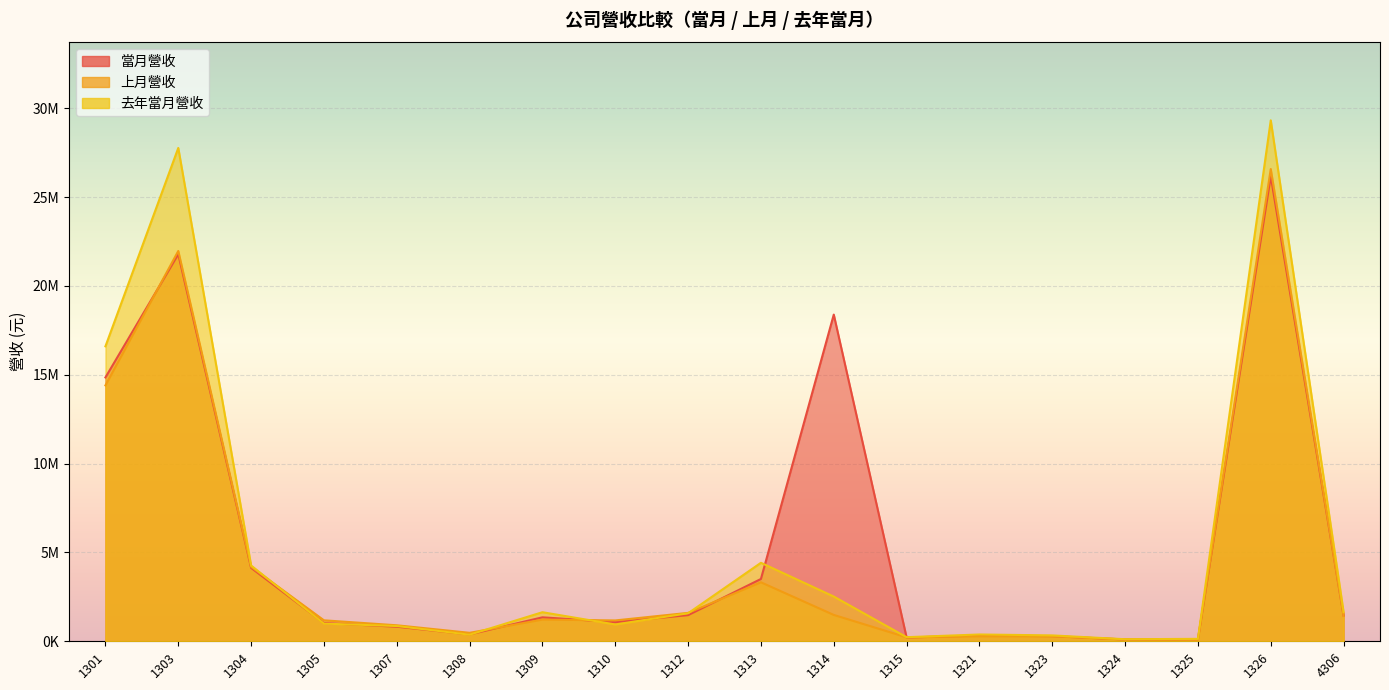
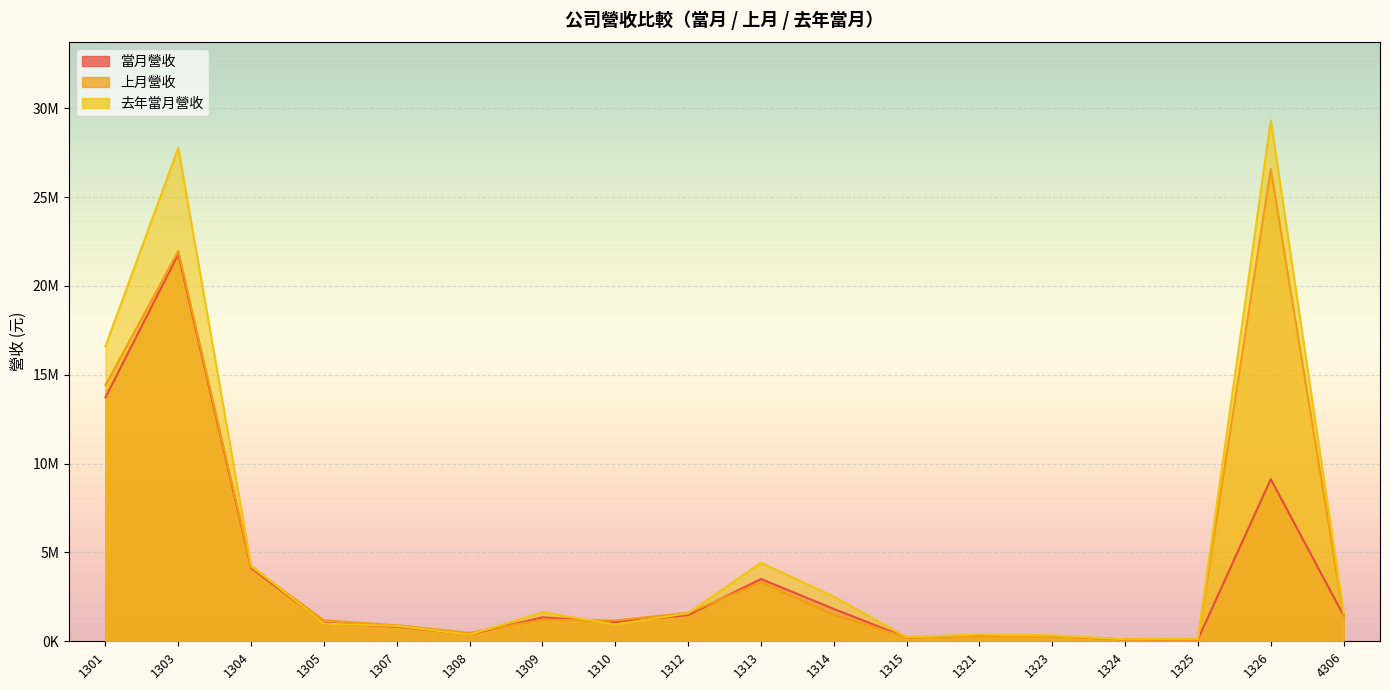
當月營收, 1301: 14900000 -> 13700000
當月營收, 1314: 18400000 -> 1800000
當月營收, 1326: 26200000 -> 9100000
